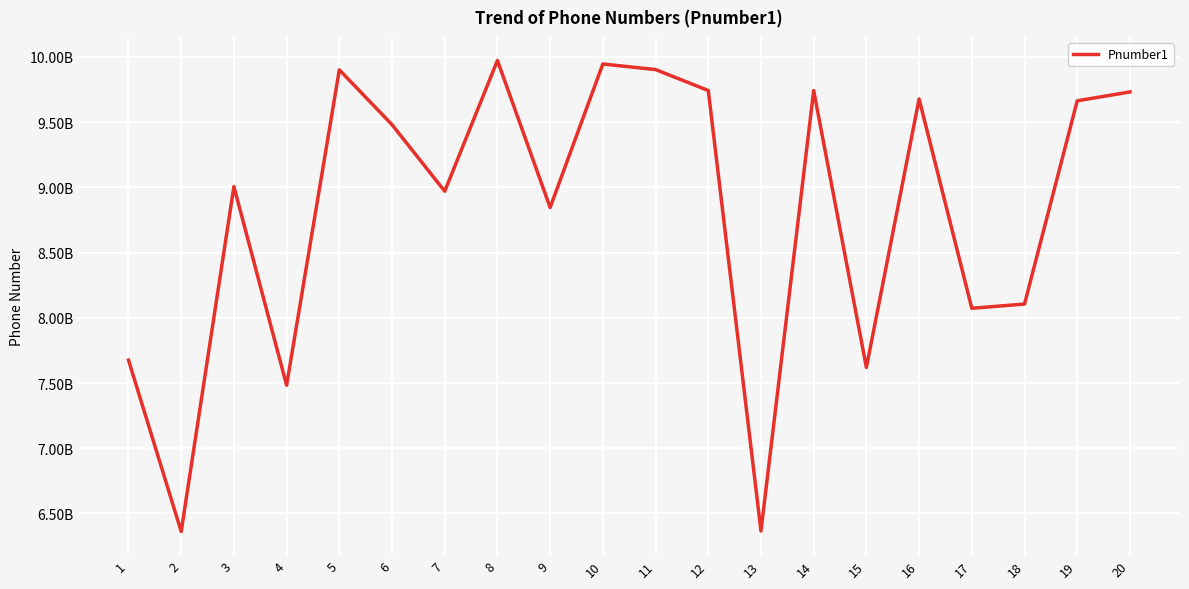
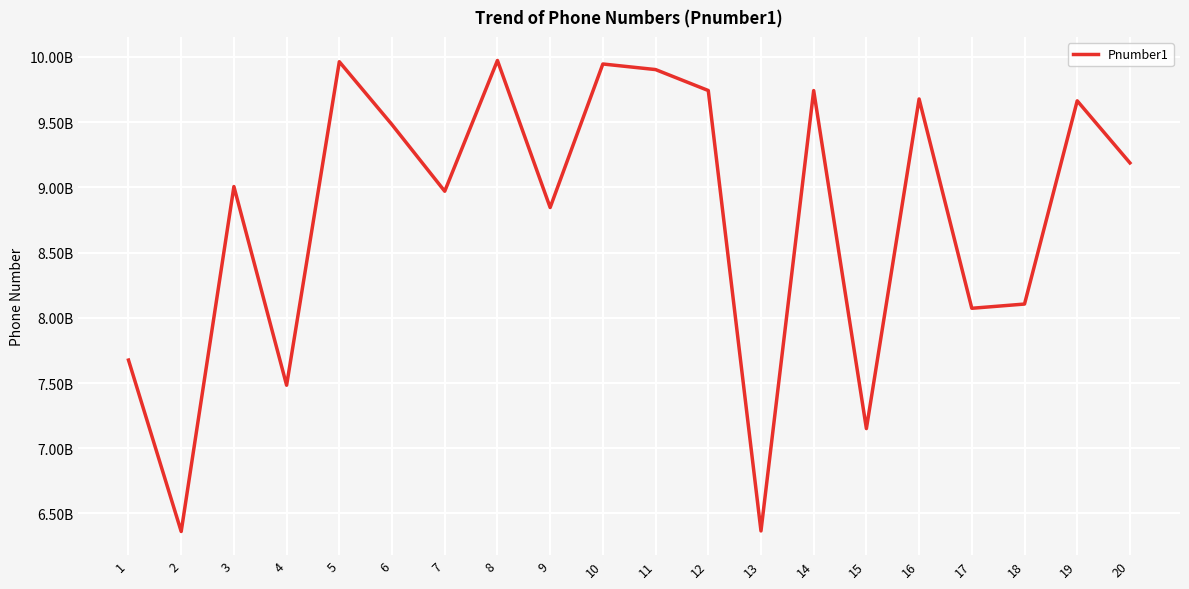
5: 9900000000 -> 9960000000
15: 7620000000 -> 7150000000
20: 9730000000 -> 9190000000
